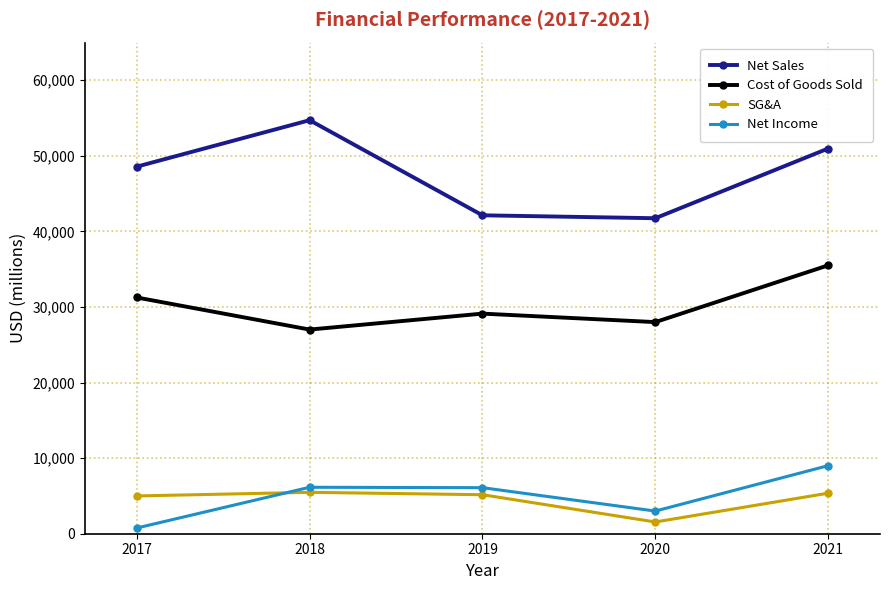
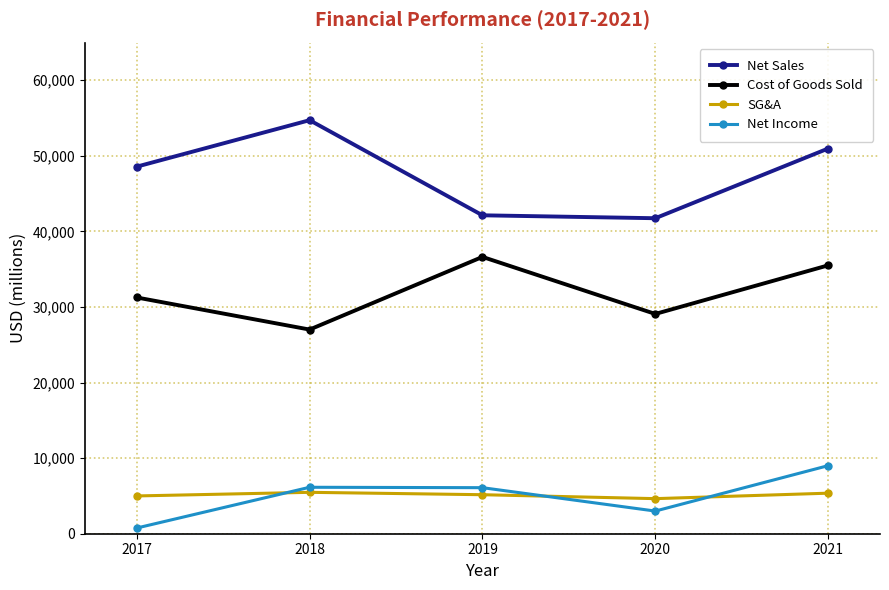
Cost of Goods Sold, 2019: 29,000 -> 37,000
Cost of Goods Sold, 2020: 28,000 -> 29,000
SG&A, 2020: 2,000 -> 5,000
